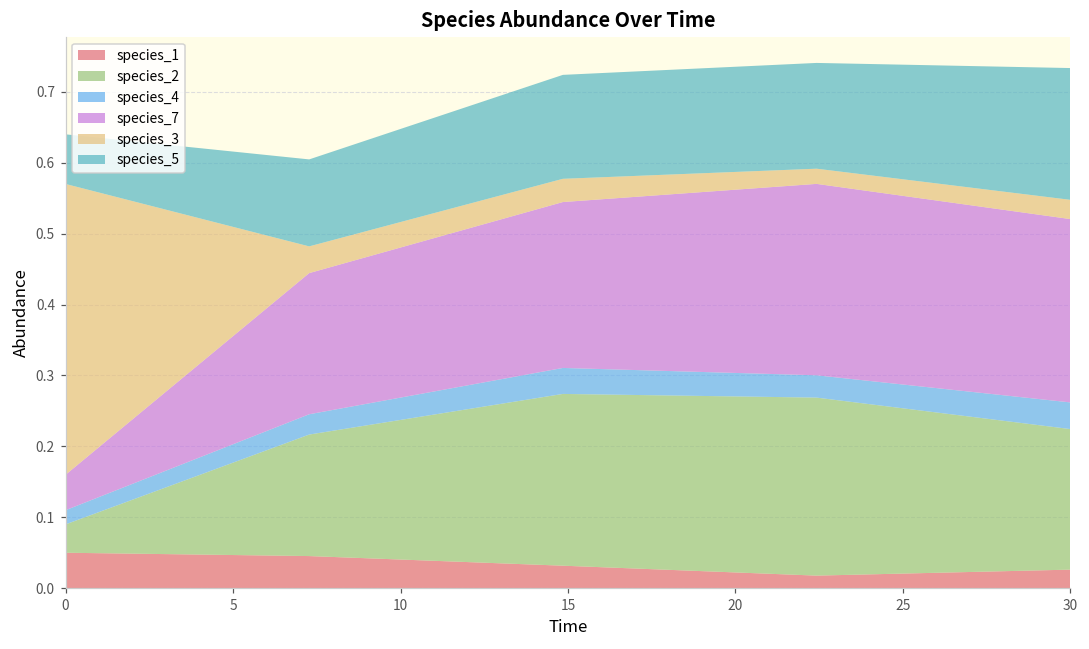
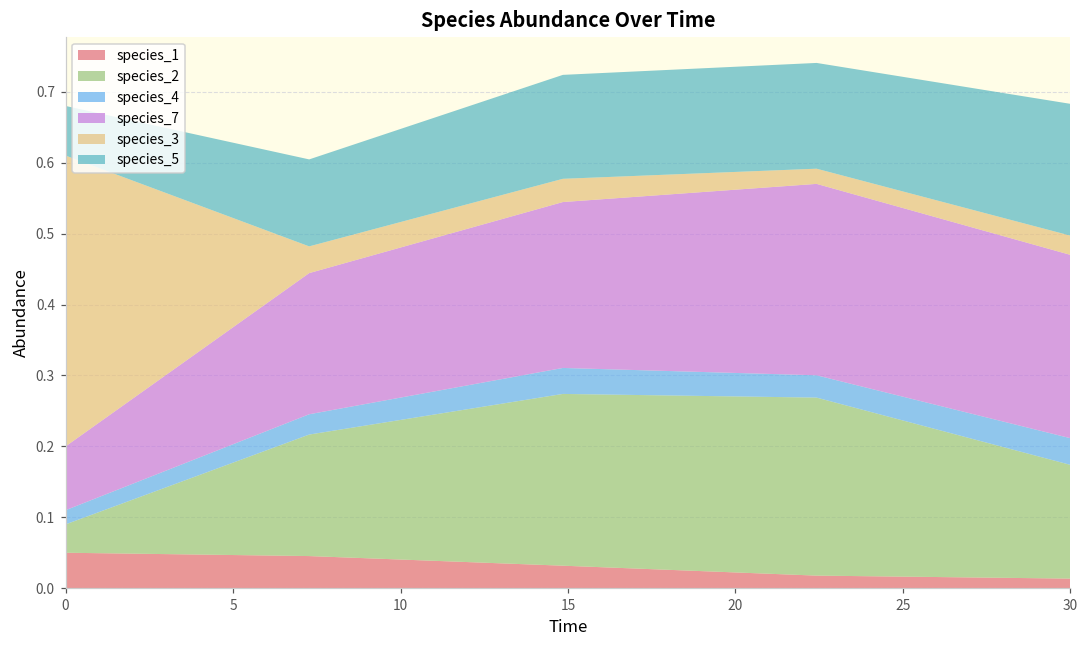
species_7, 0: 0.05 -> 0.09
species_1, 30: 0.03 -> 0.01
species_2, 30: 0.20 -> 0.16
